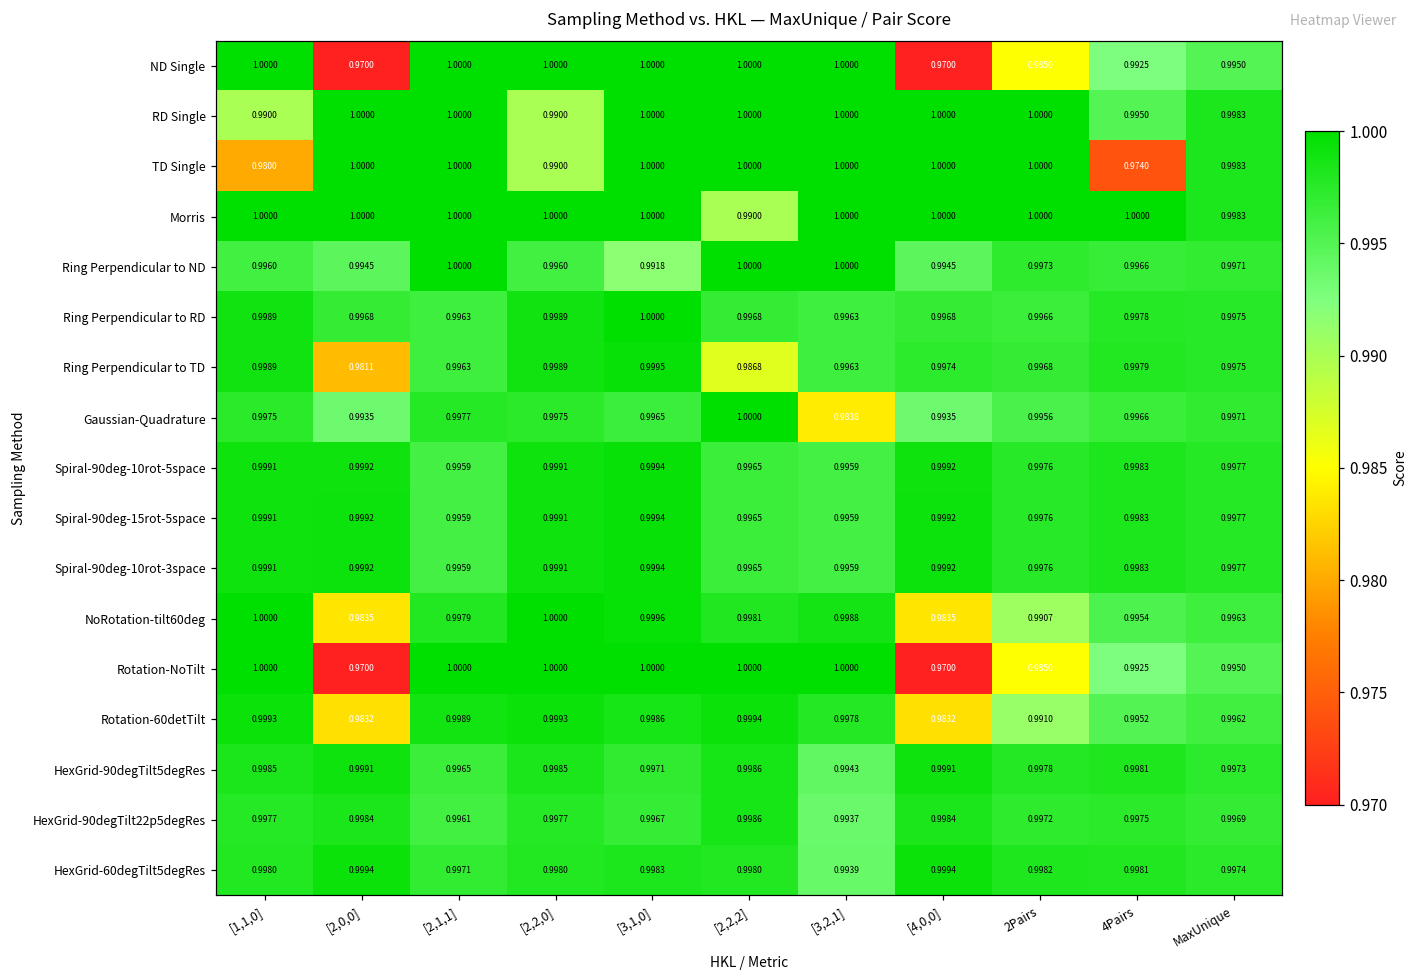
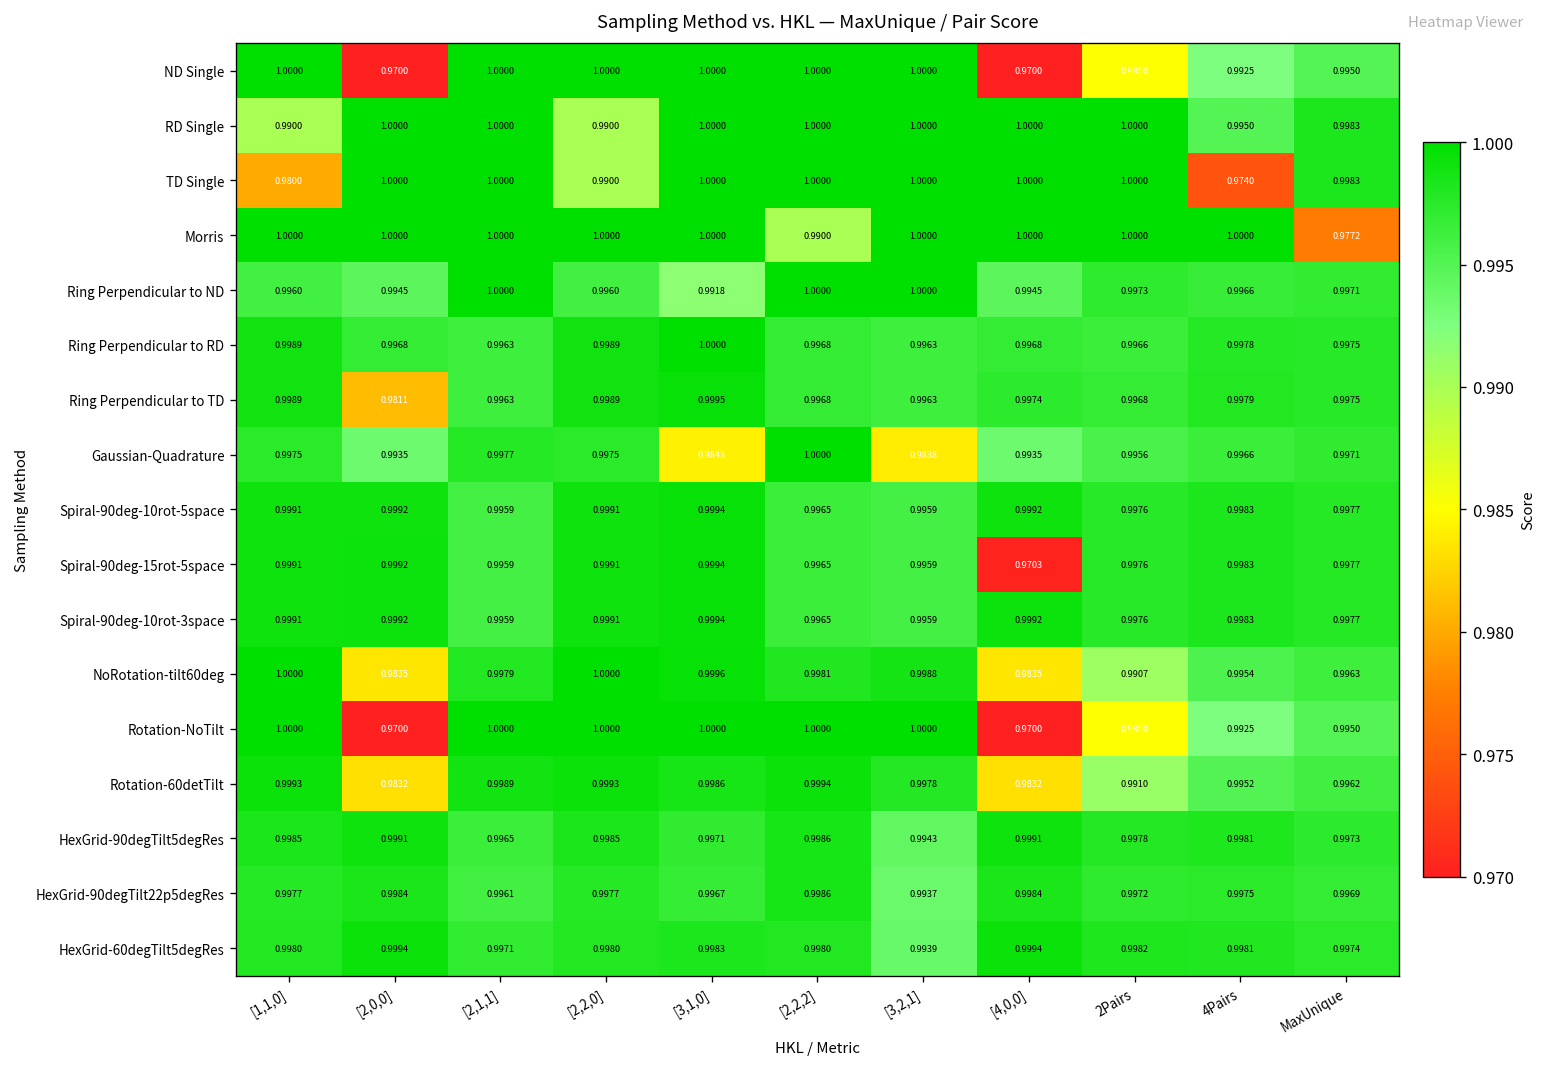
Morris, MaxUnique: 0.9983 -> 0.9772
Ring Perpendicular to TD, [2,2,2]: 0.9868 -> 0.9968
Gaussian-Quadrature, [3,1,0]: 0.9965 -> 0.9843
Spiral-90deg-15rot-5space, [4,0,0]: 0.9992 -> 0.9703
